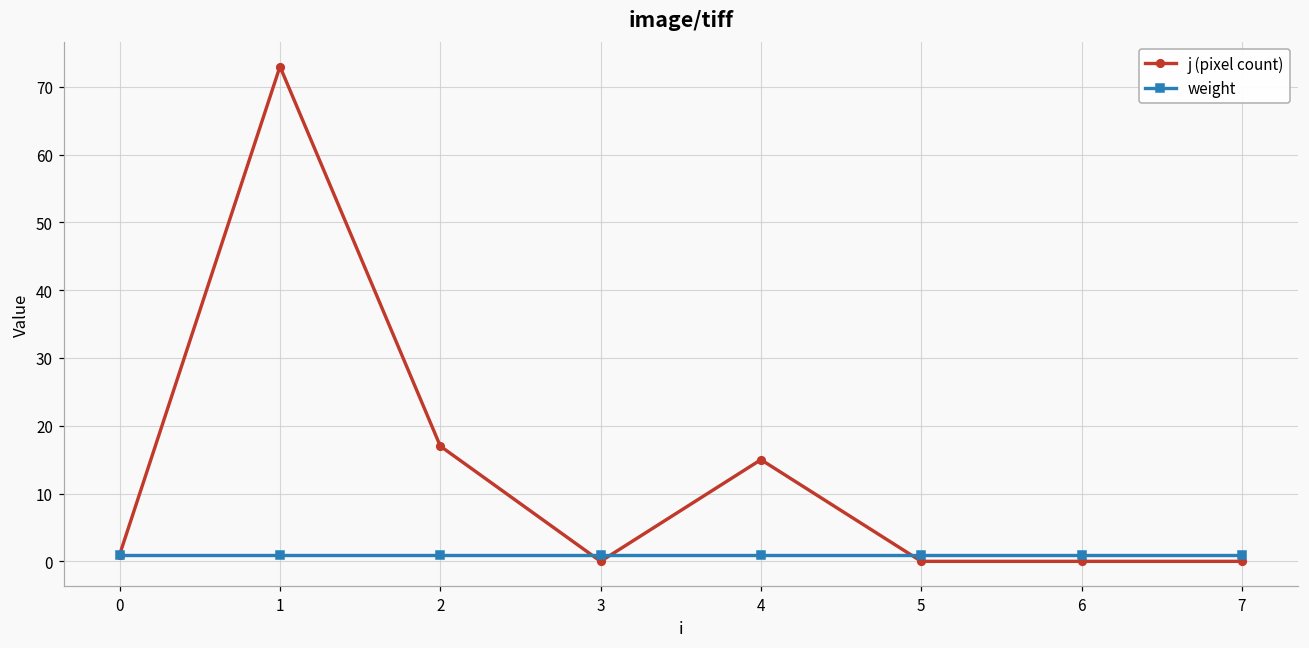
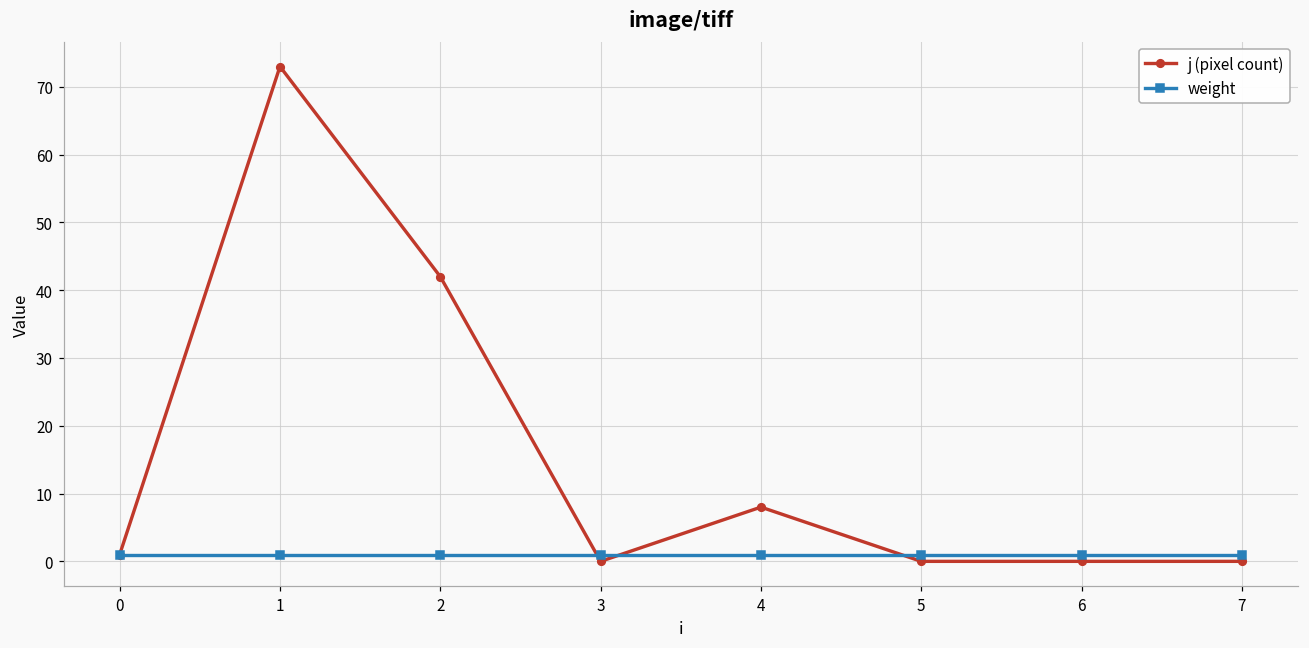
j (pixel count), 2: 17 -> 42
j (pixel count), 4: 15 -> 8
